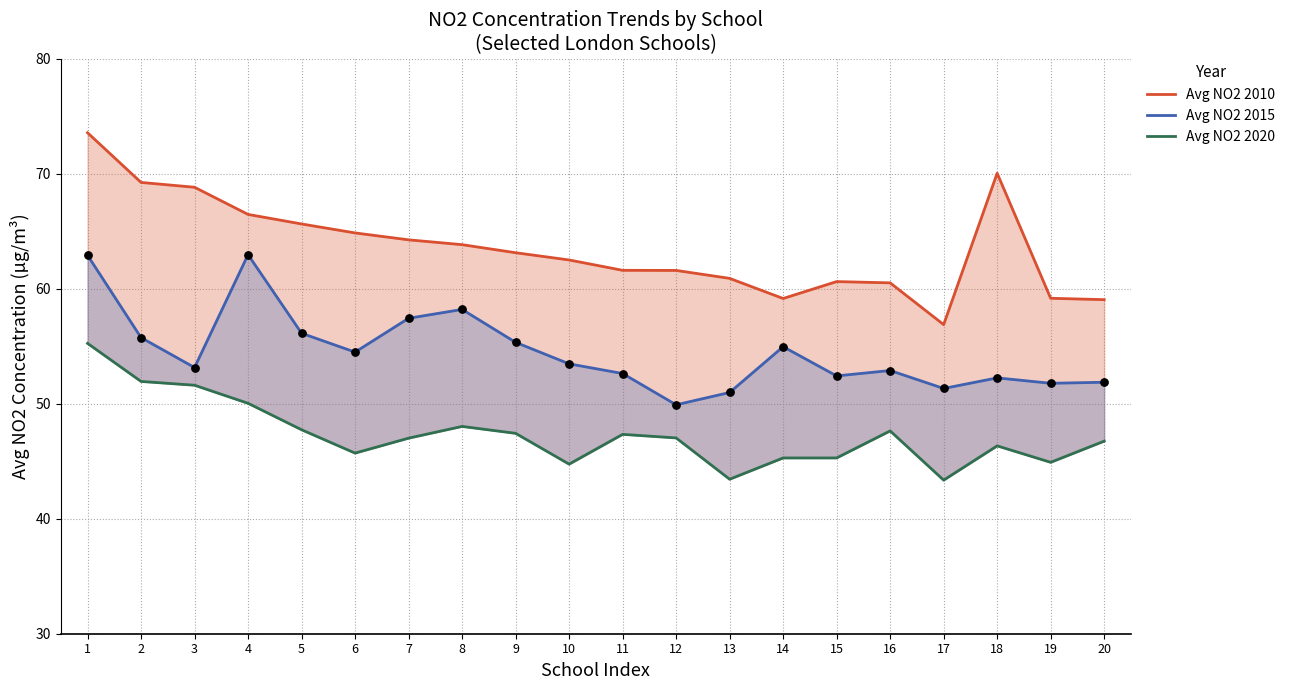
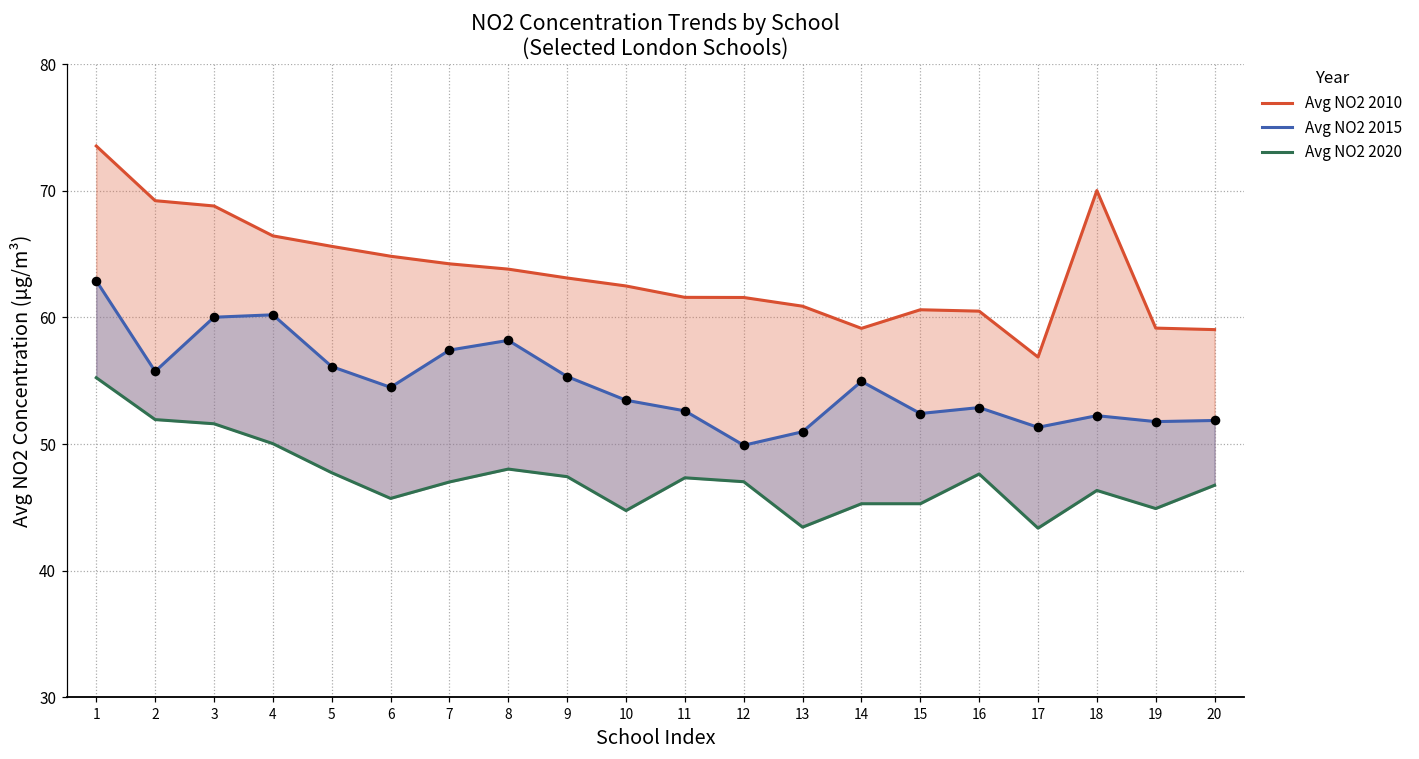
Avg NO2 2015, 3: 53.1 -> 60.0
Avg NO2 2015, 4: 63.0 -> 60.2
